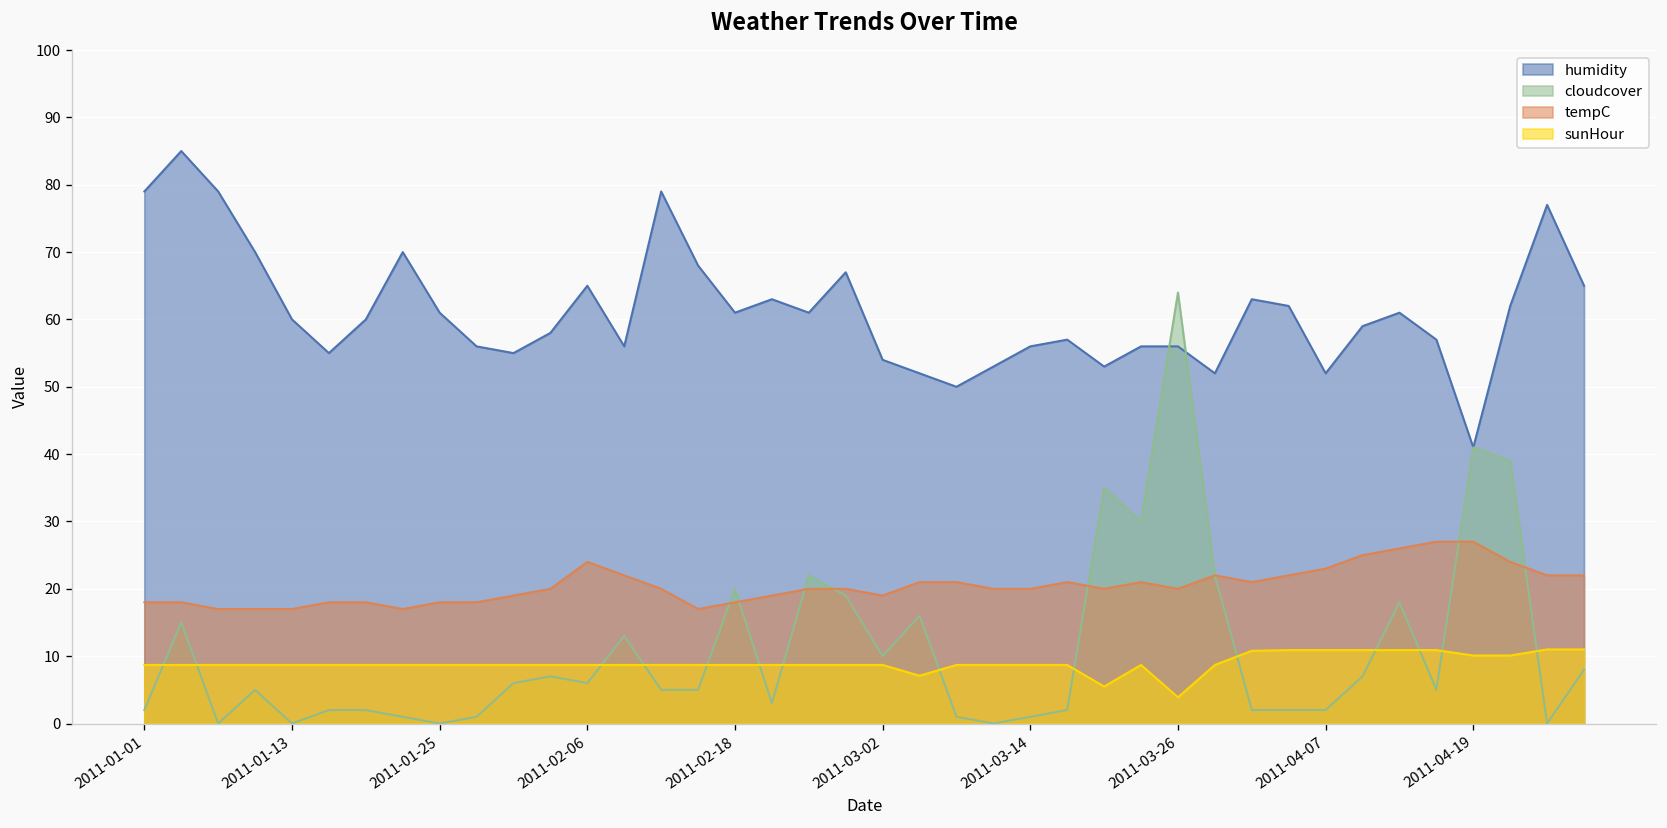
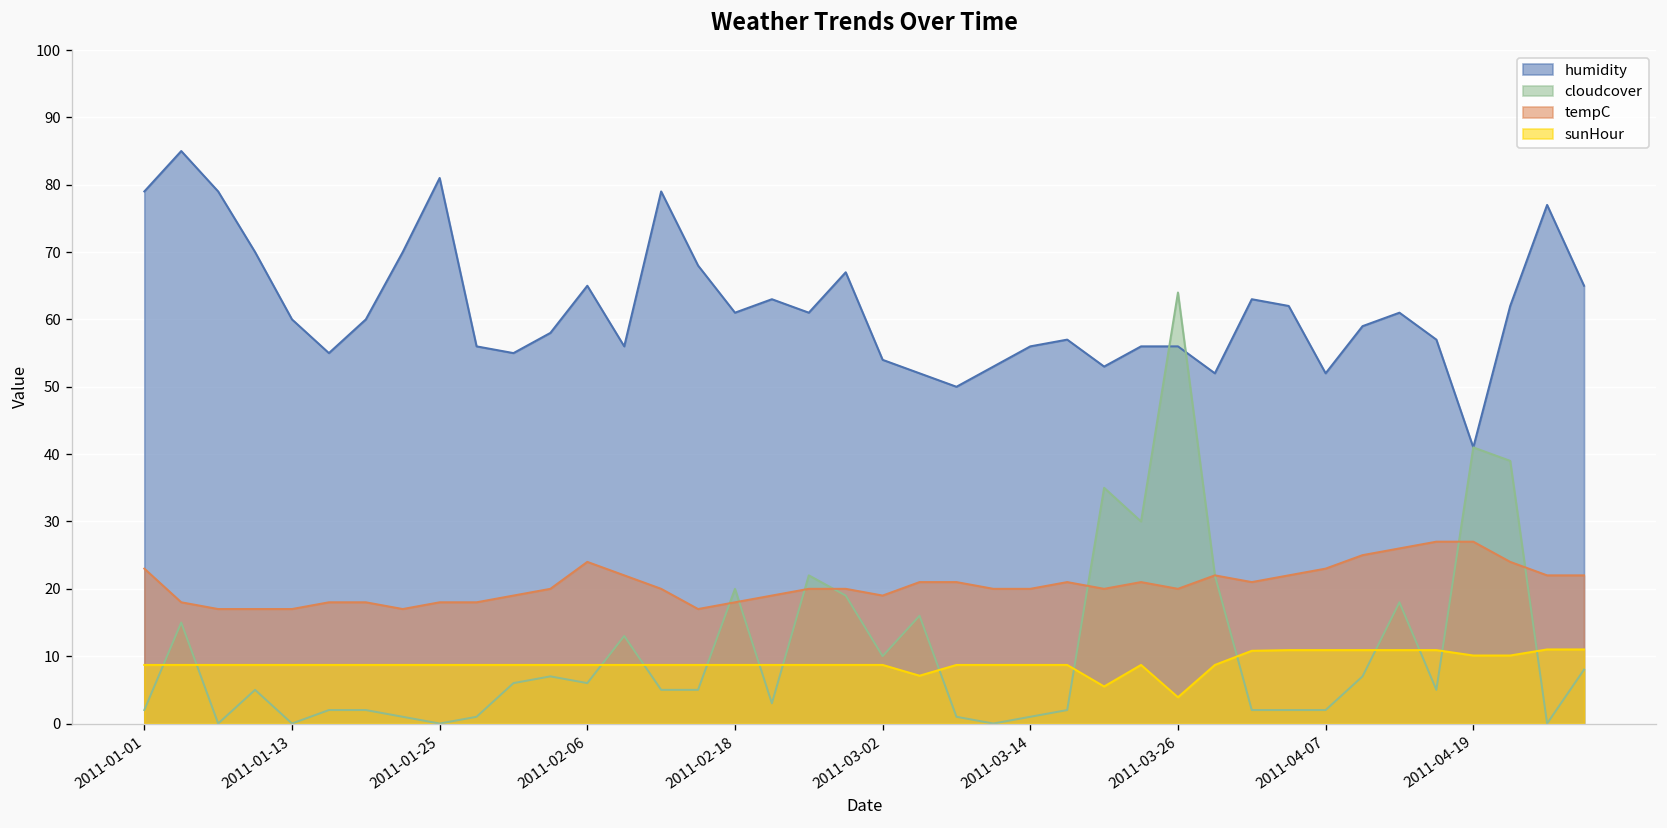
tempC, 2011-01-01: 18 -> 23
humidity, 2011-01-25: 61 -> 81
